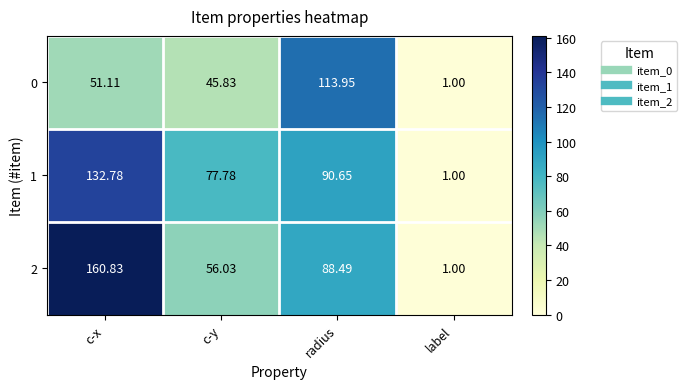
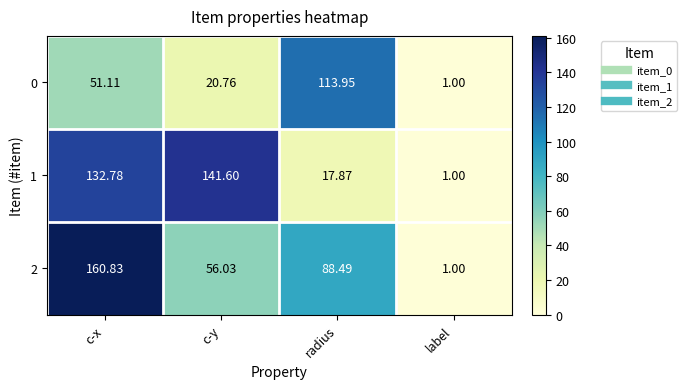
0, c-y: 45.83 -> 20.76
1, c-y: 77.78 -> 141.60
1, radius: 90.65 -> 17.87
